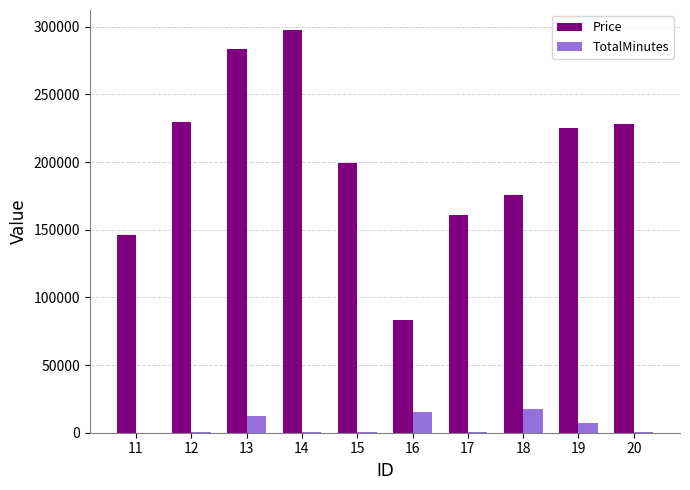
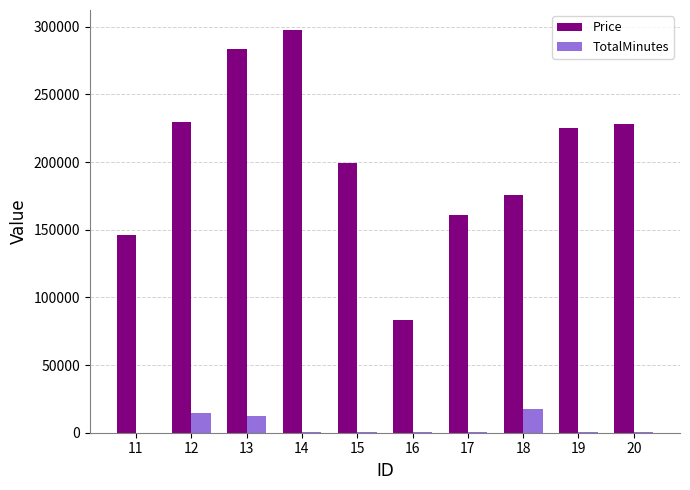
TotalMinutes, 12: 1000 -> 15000
TotalMinutes, 16: 15000 -> 0
TotalMinutes, 19: 7000 -> 1000
